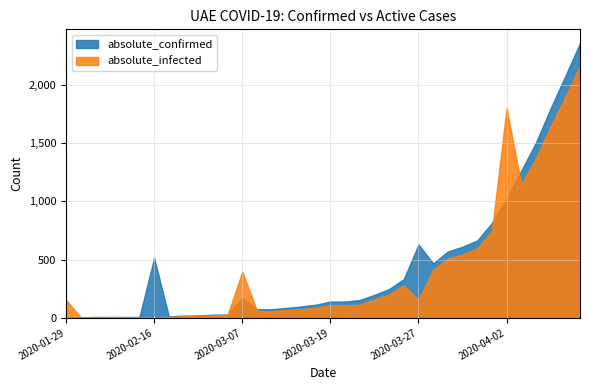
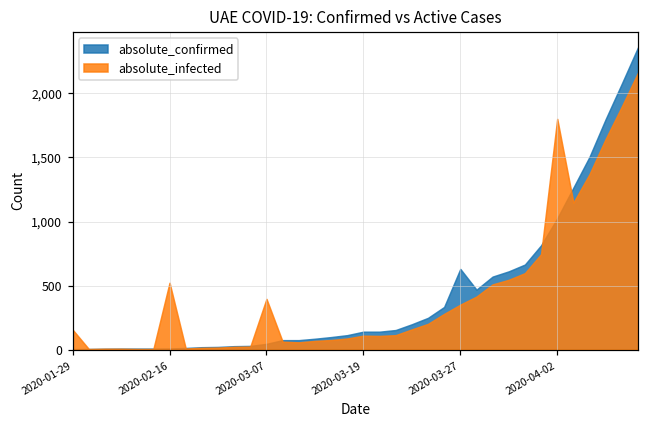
absolute_confirmed, 2020-02-16: 520 -> 10
absolute_infected, 2020-02-16: 10 -> 520
absolute_confirmed, 2020-03-07: 170 -> 50
absolute_infected, 2020-03-27: 160 -> 350
